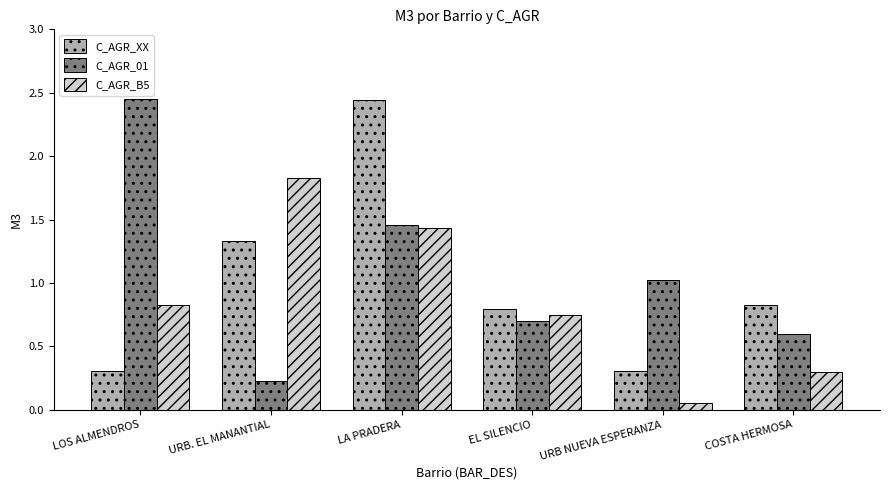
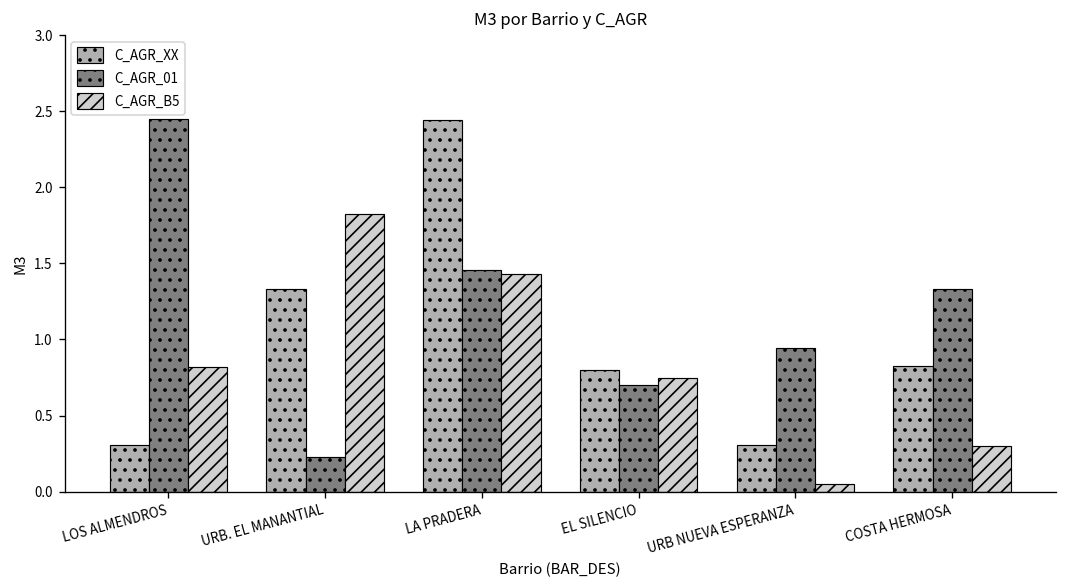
C_AGR_01, URB NUEVA ESPERANZA: 1.03 -> 0.94
C_AGR_01, COSTA HERMOSA: 0.59 -> 1.33
